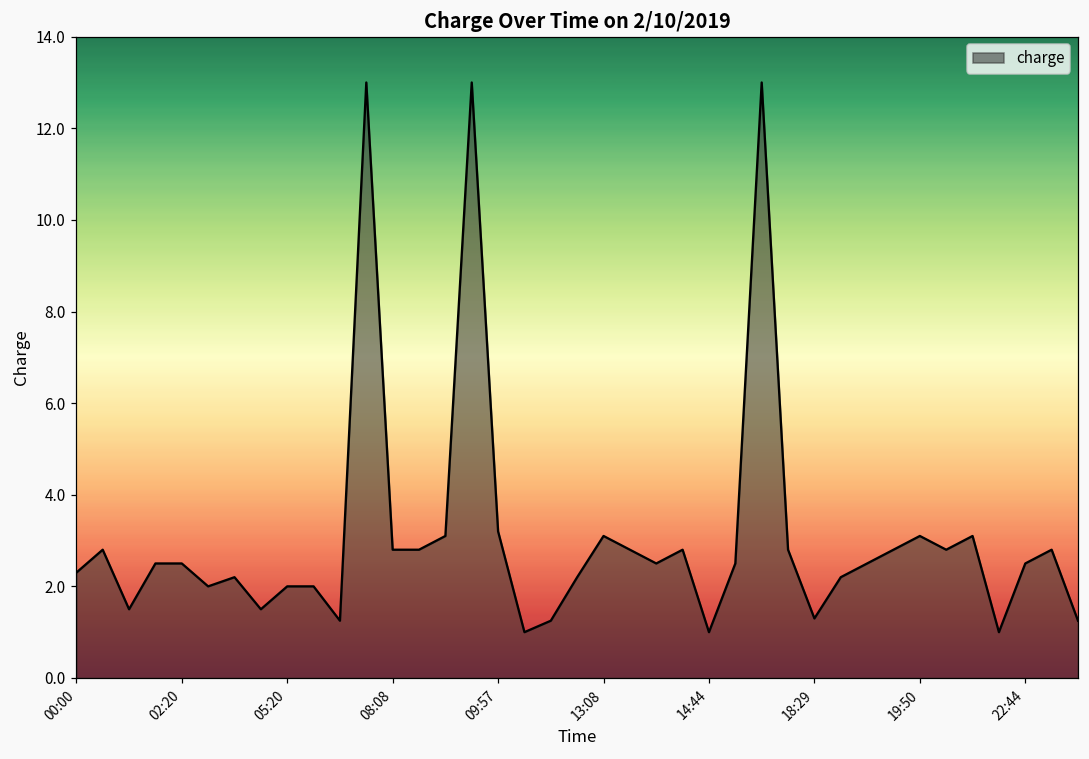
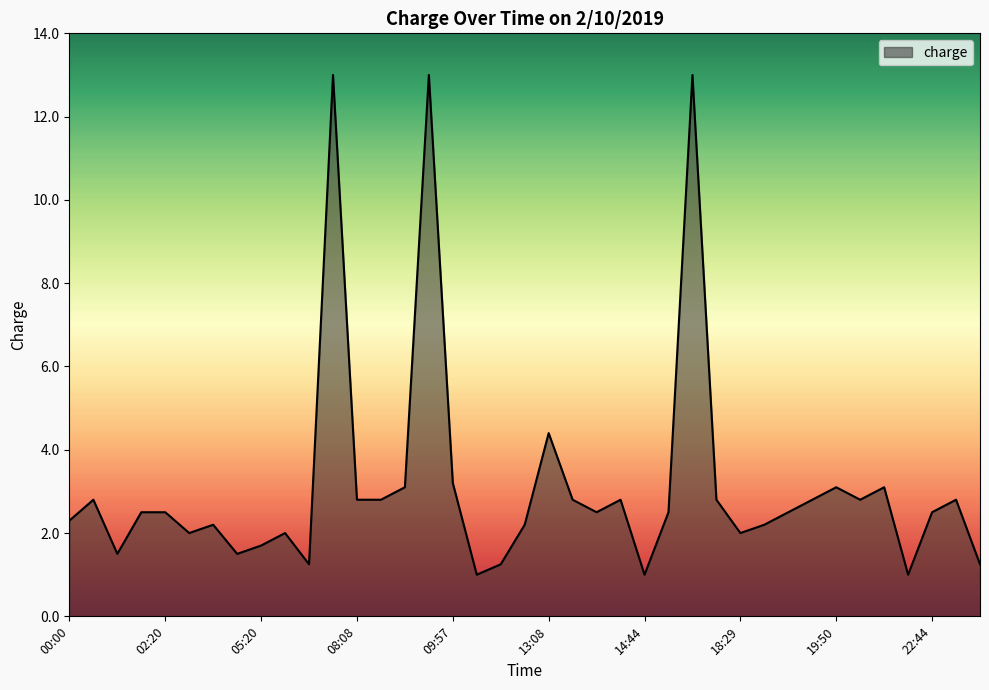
05:20: 2.0 -> 1.7
13:08: 3.1 -> 4.4
18:29: 1.3 -> 2.0
